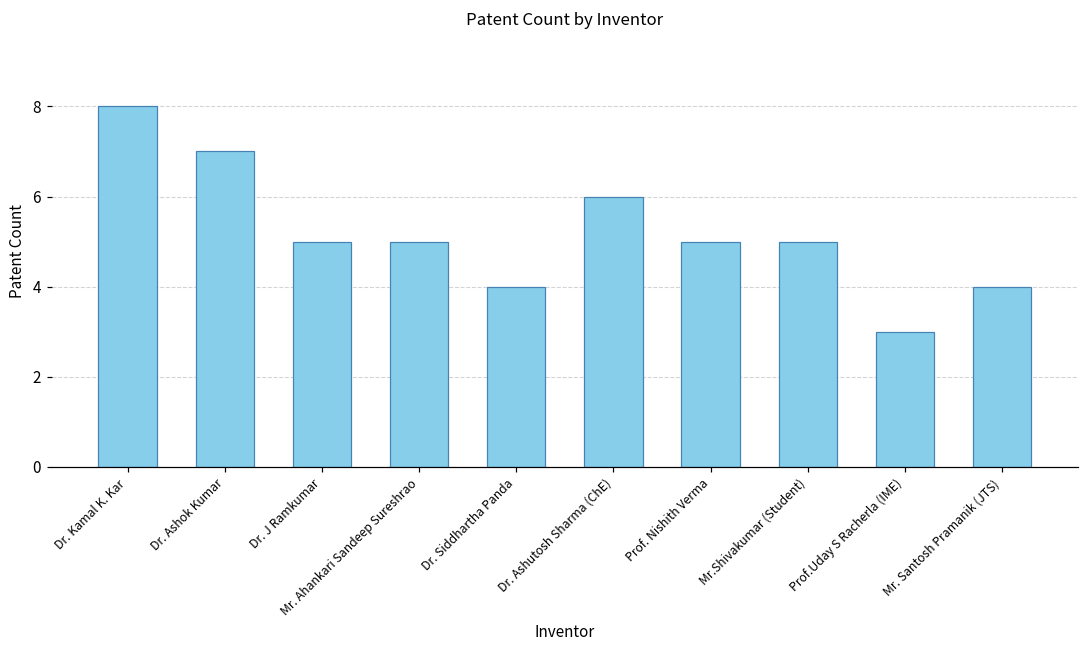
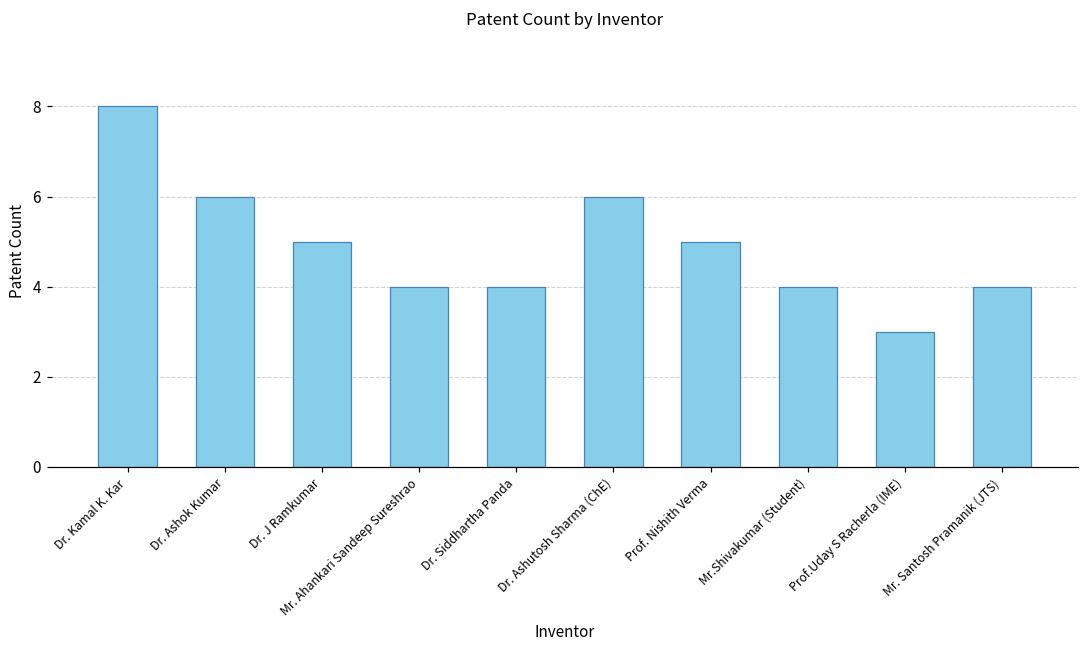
Dr. Ashok Kumar: 7 -> 6
Mr. Ahankari Sandeep Sureshrao: 5 -> 4
Mr.Shivakumar (Student): 5 -> 4
